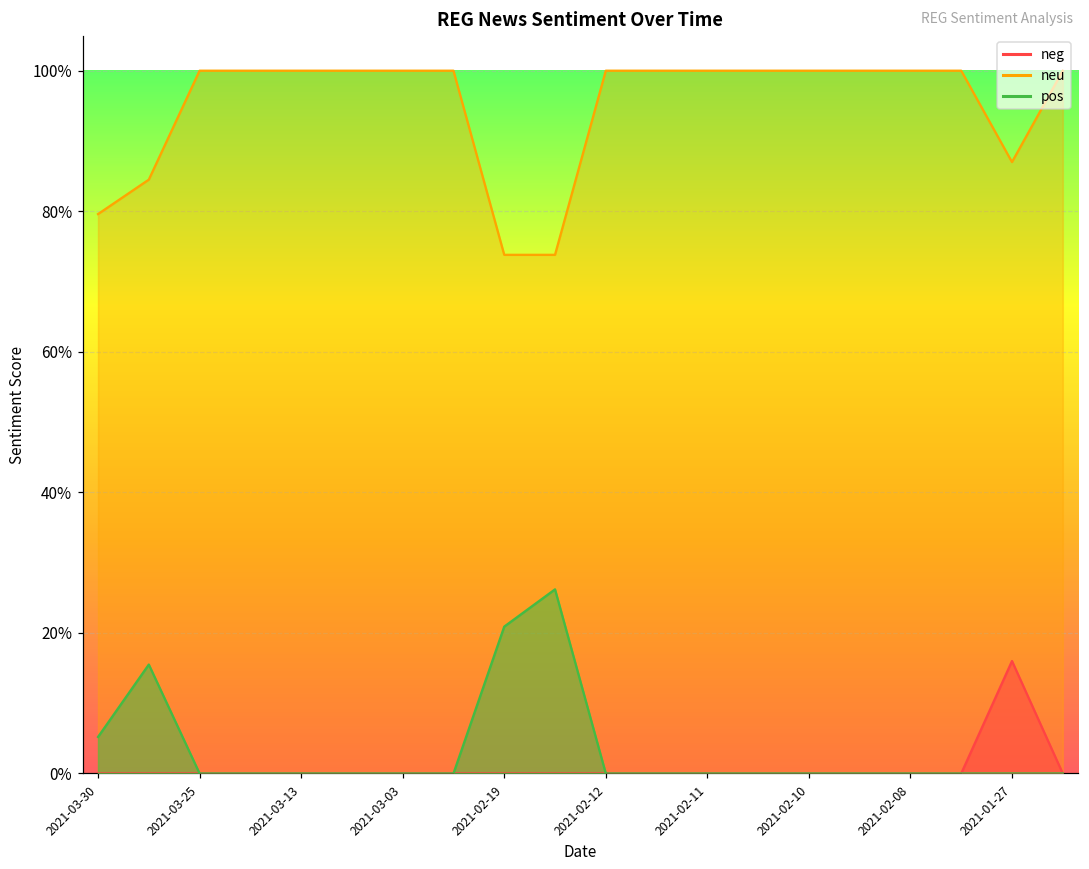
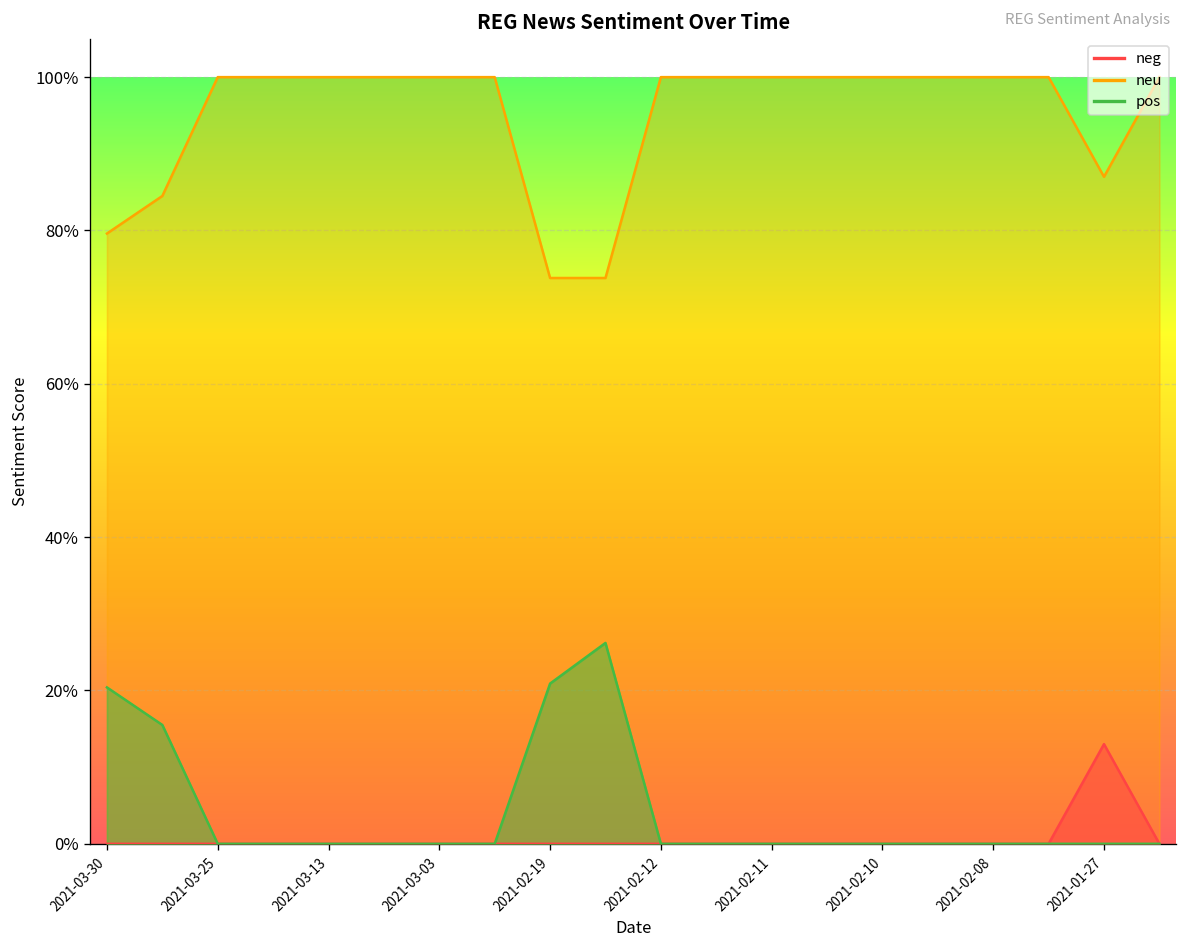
pos, 2021-03-30: 5% -> 20%
neg, 2021-01-27: 16% -> 13%
